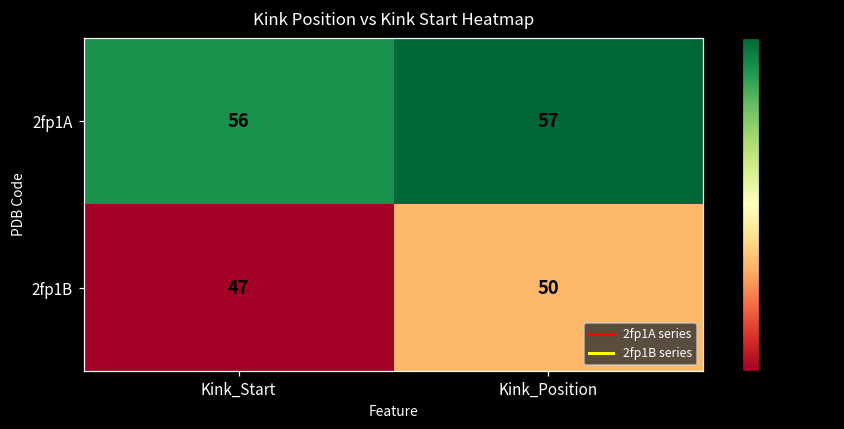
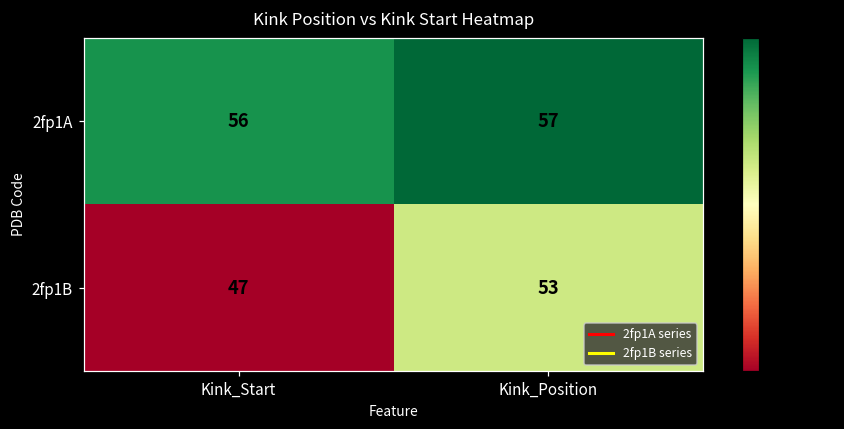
2fp1B, Kink_Position: 50 -> 53
